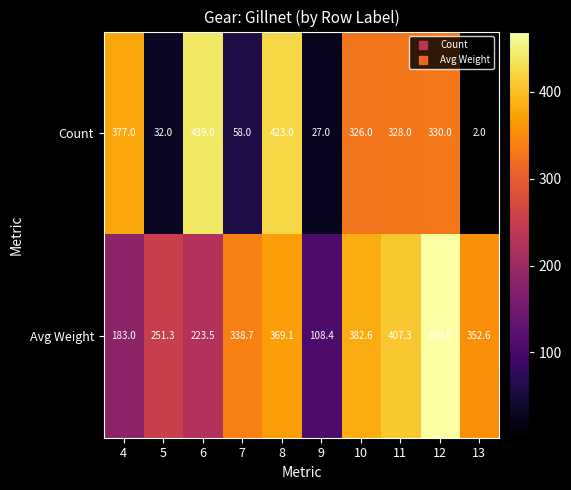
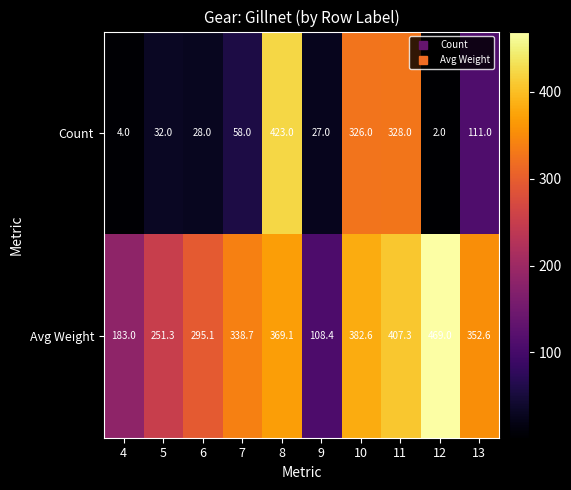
Count, 4: 377.0 -> 4.0
Count, 6: 439.0 -> 28.0
Count, 12: 330.0 -> 2.0
Count, 13: 2.0 -> 111.0
Avg Weight, 6: 223.5 -> 295.1
